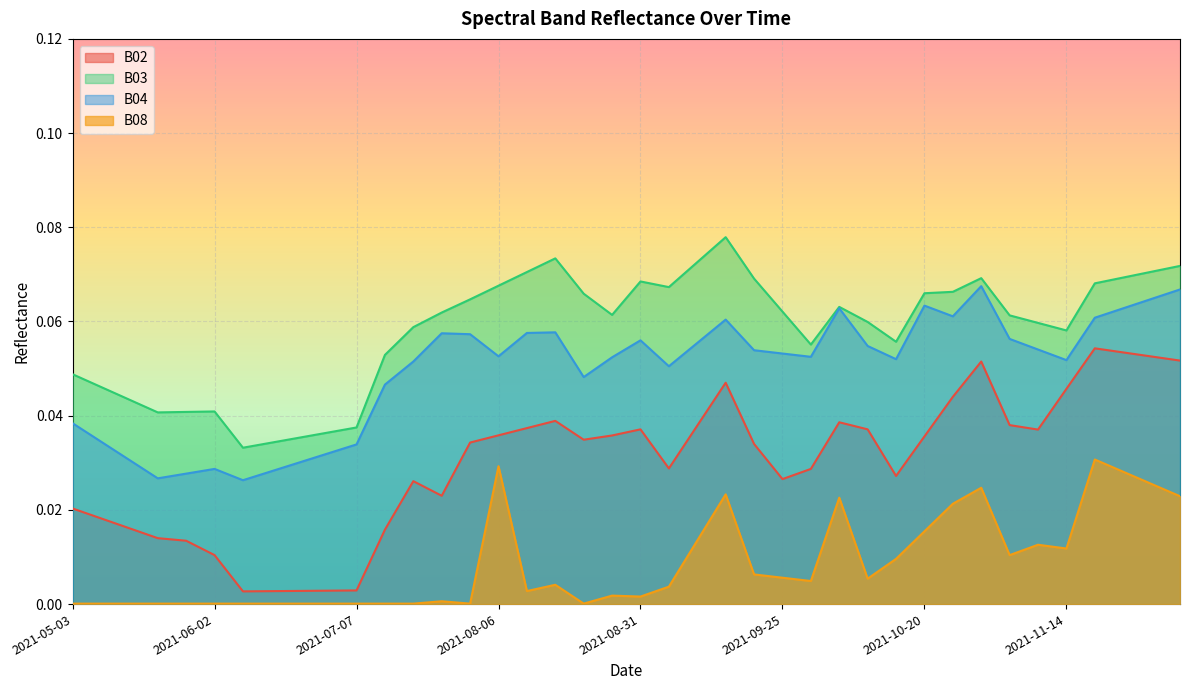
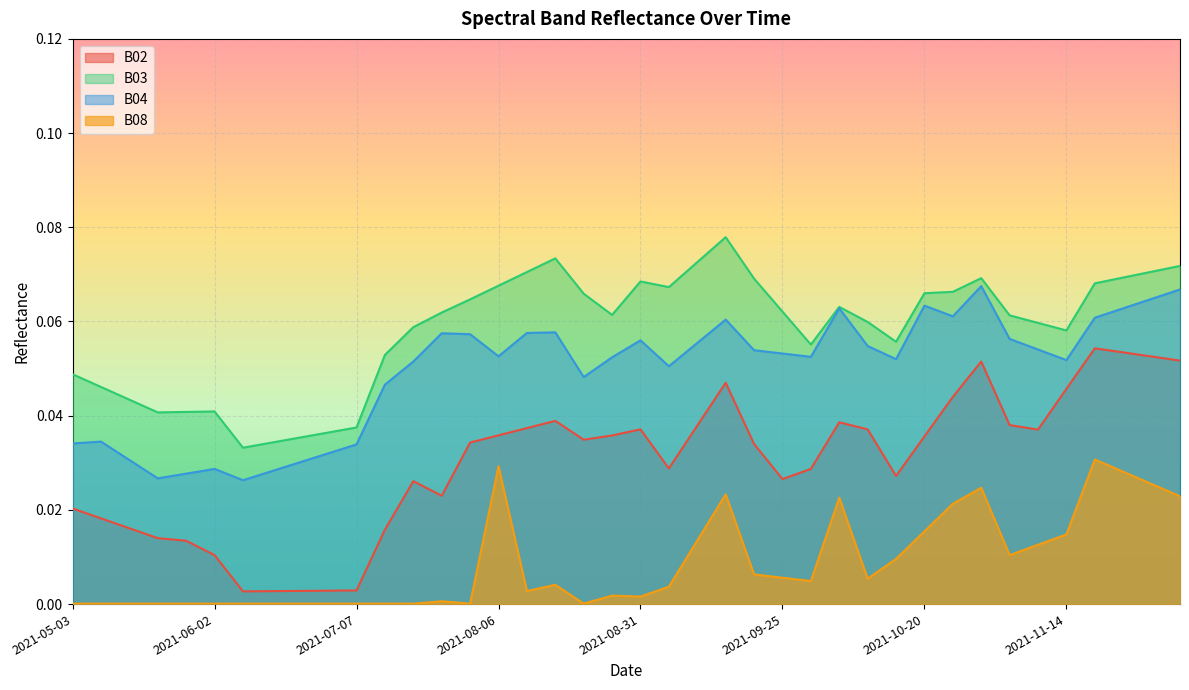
B04, 2021-05-03: 0.038 -> 0.034
B08, 2021-11-14: 0.012 -> 0.015
